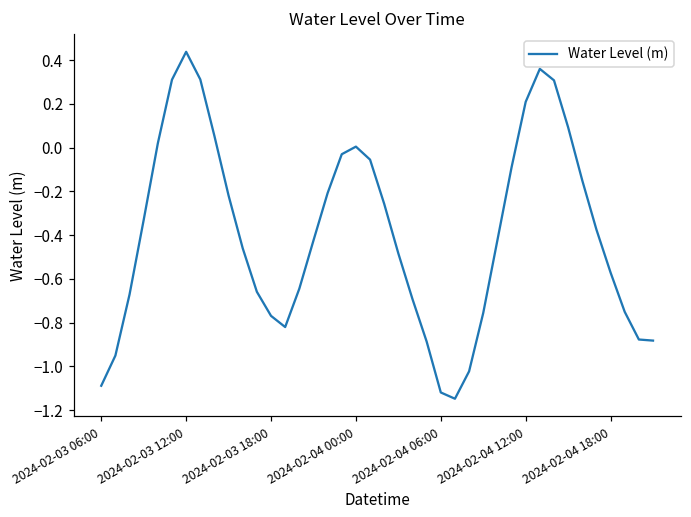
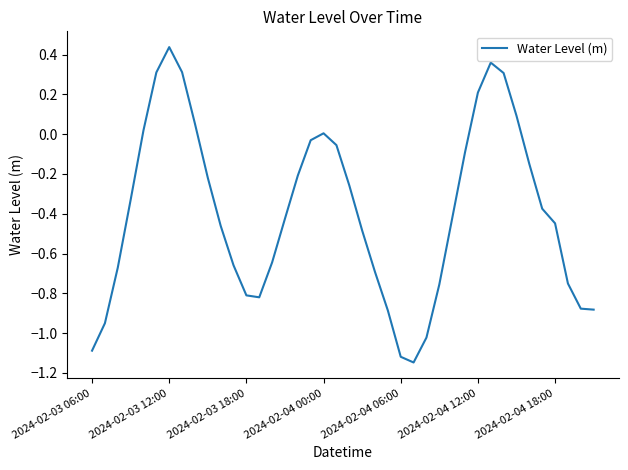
2024-02-03 18:00: -0.77 -> -0.81
2024-02-04 18:00: -0.57 -> -0.45
